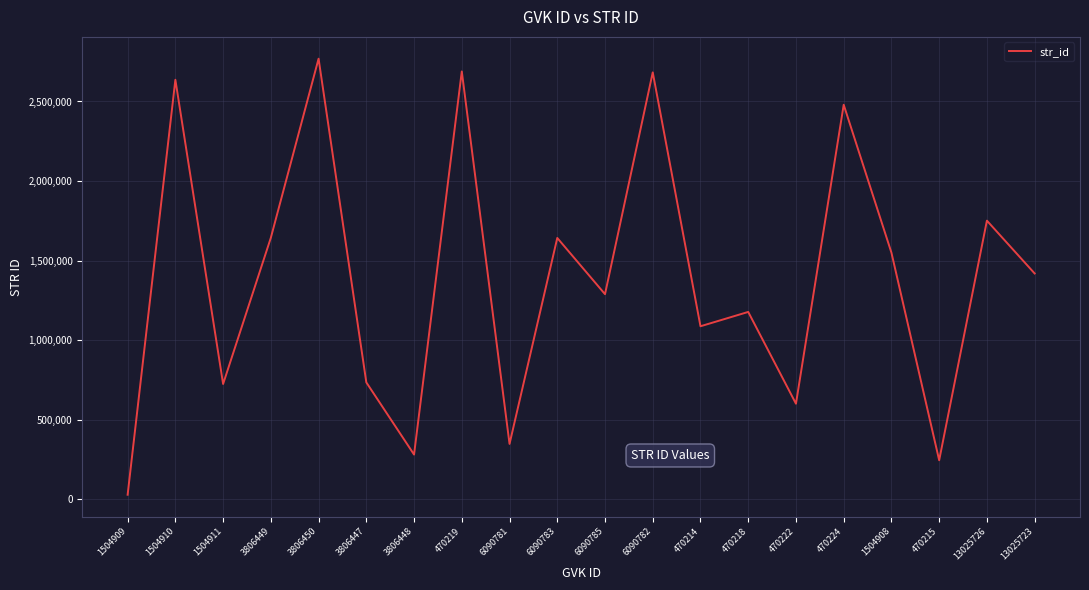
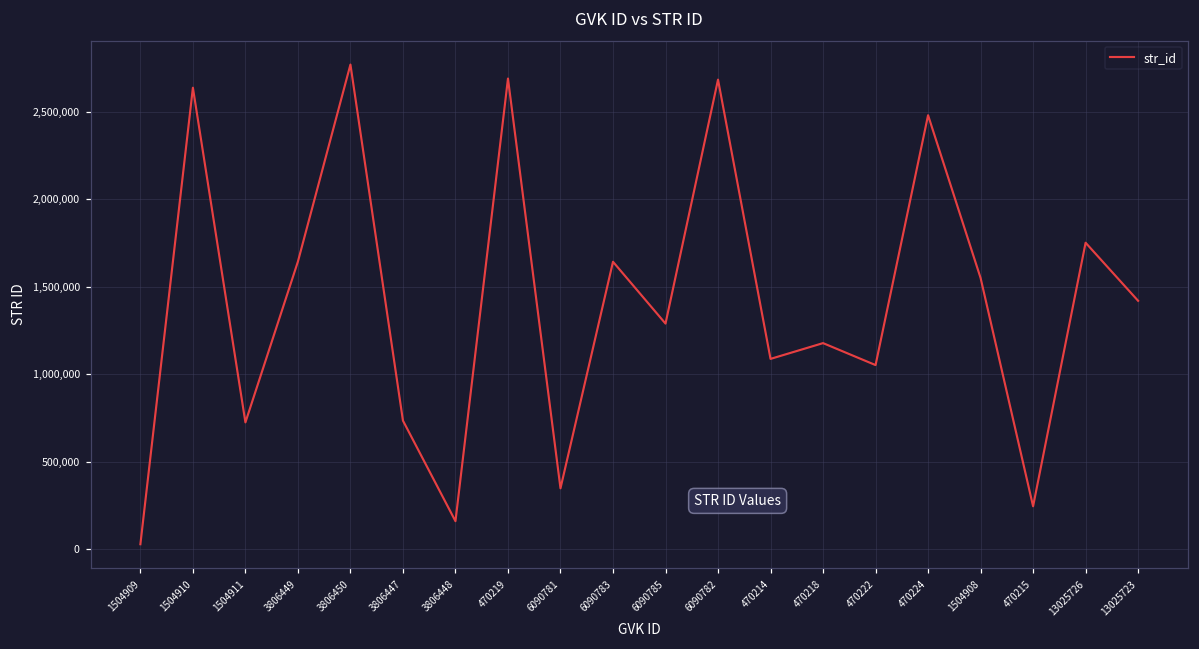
3806448: 280,000 -> 160,000
470222: 600,000 -> 1,050,000
